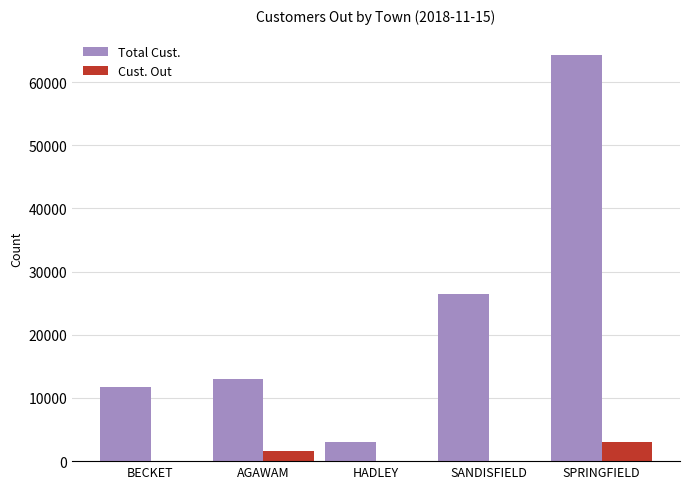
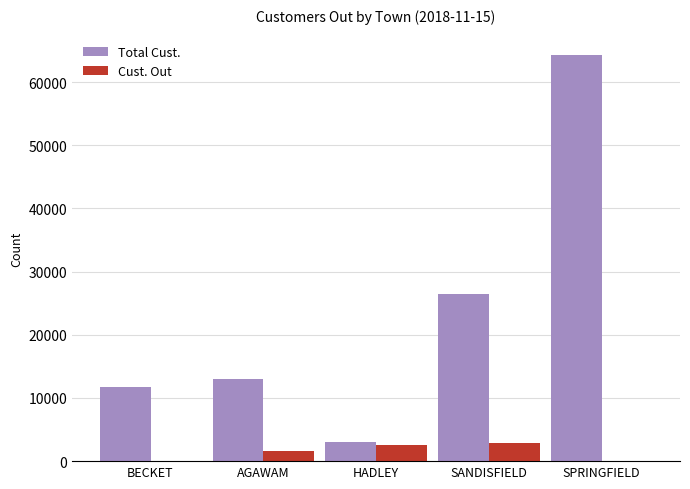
Cust. Out, HADLEY: 0 -> 2000
Cust. Out, SANDISFIELD: 0 -> 3000
Cust. Out, SPRINGFIELD: 3000 -> 0
